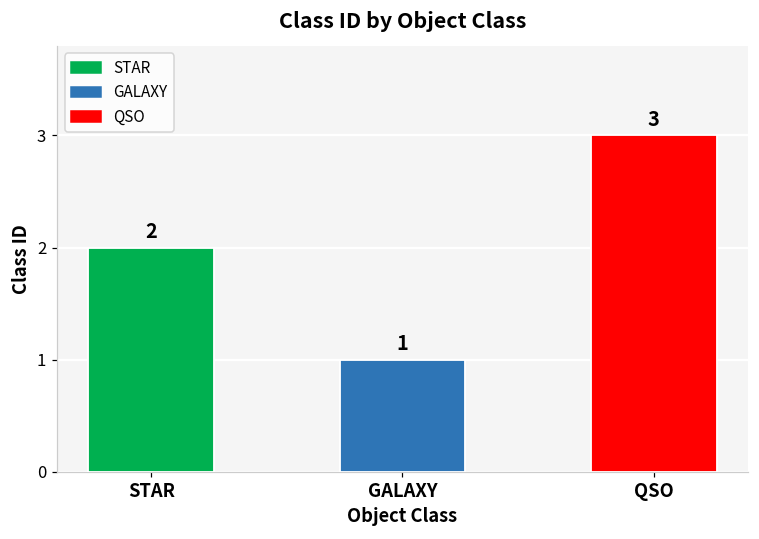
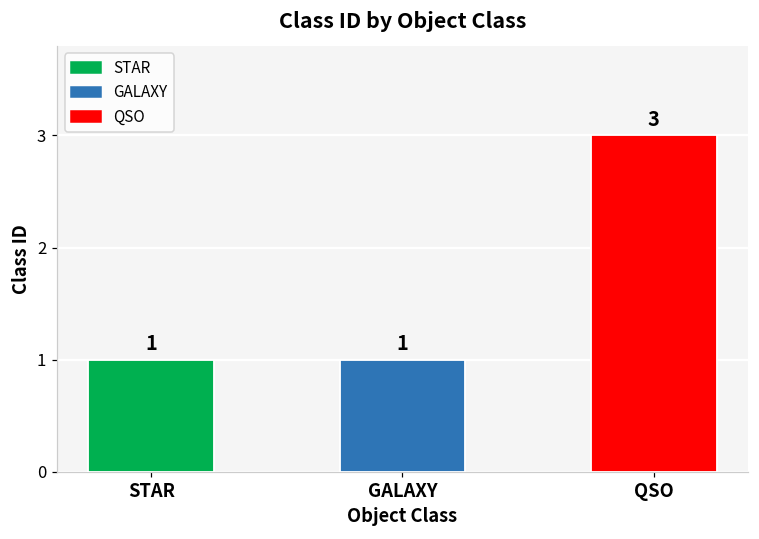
STAR: 2 -> 1
